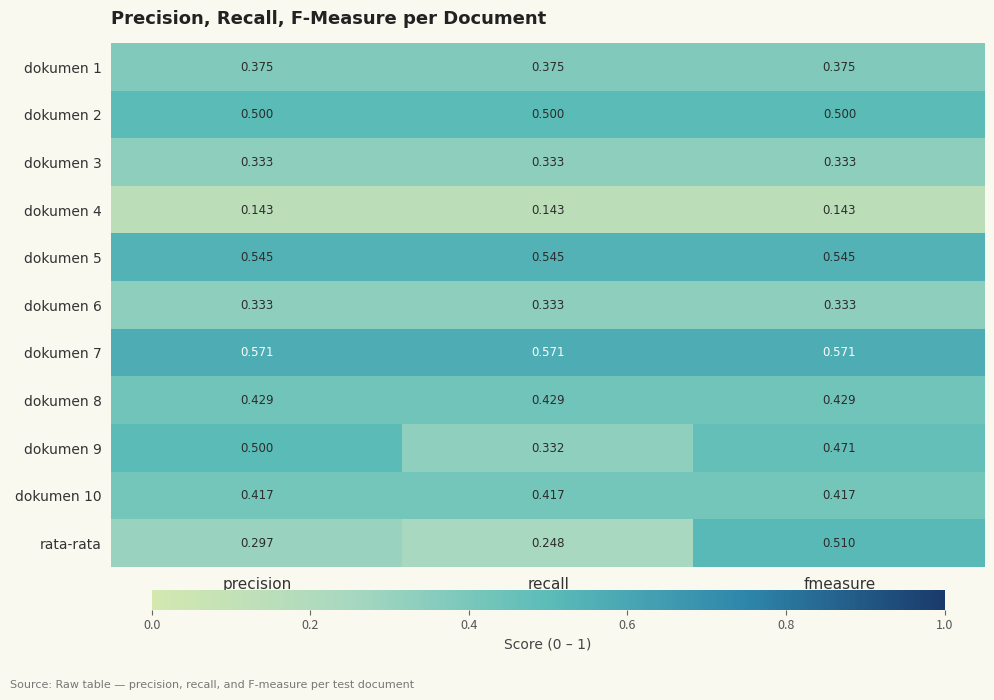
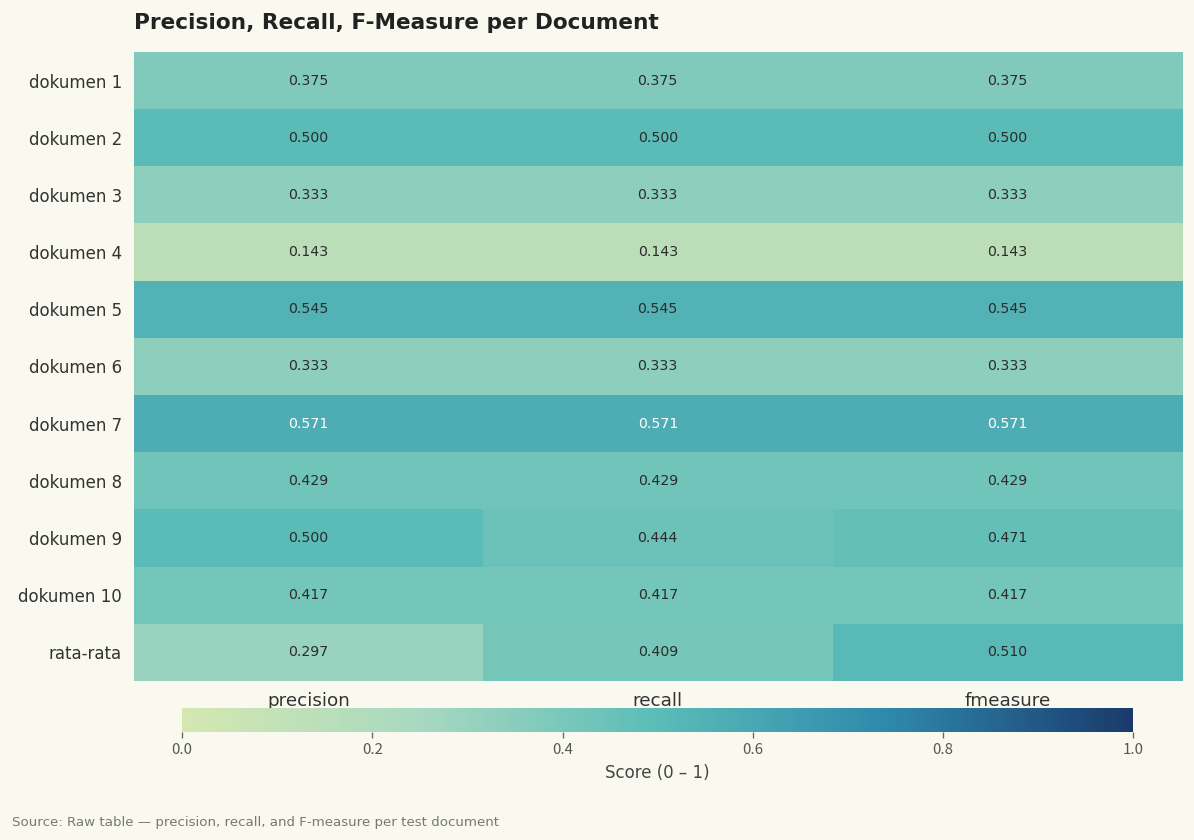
dokumen 9, recall: 0.332 -> 0.444
rata-rata, recall: 0.248 -> 0.409
